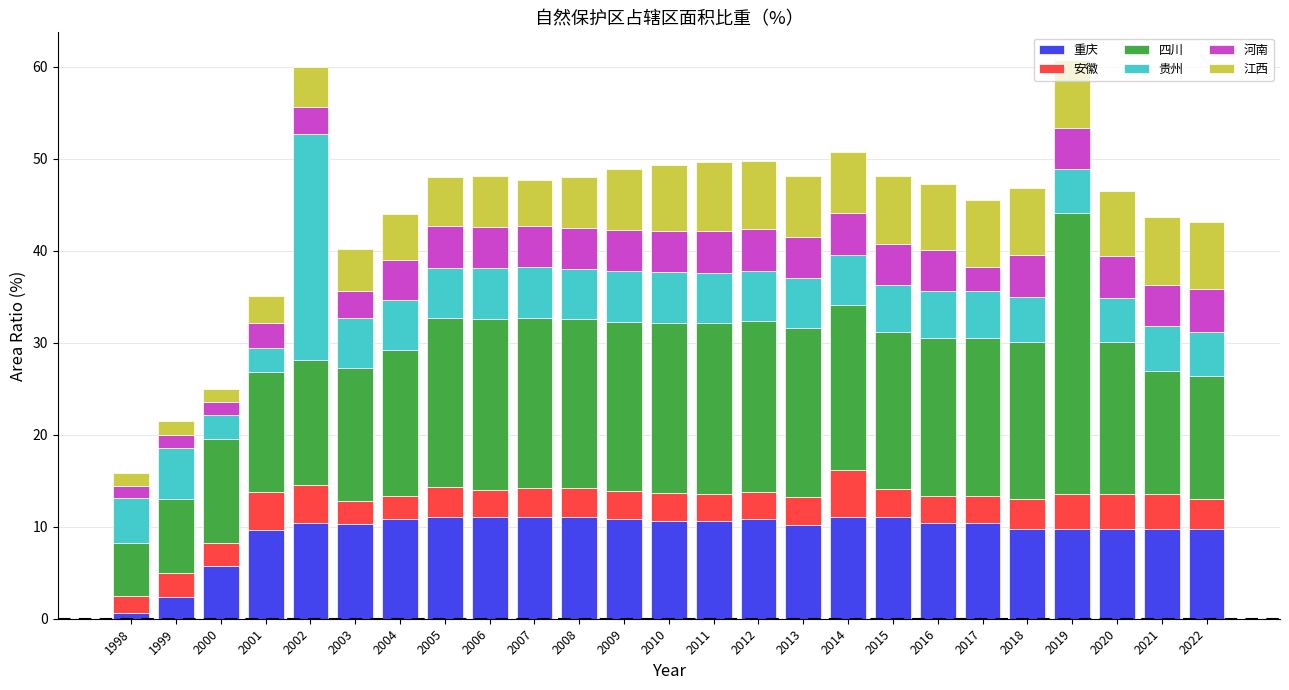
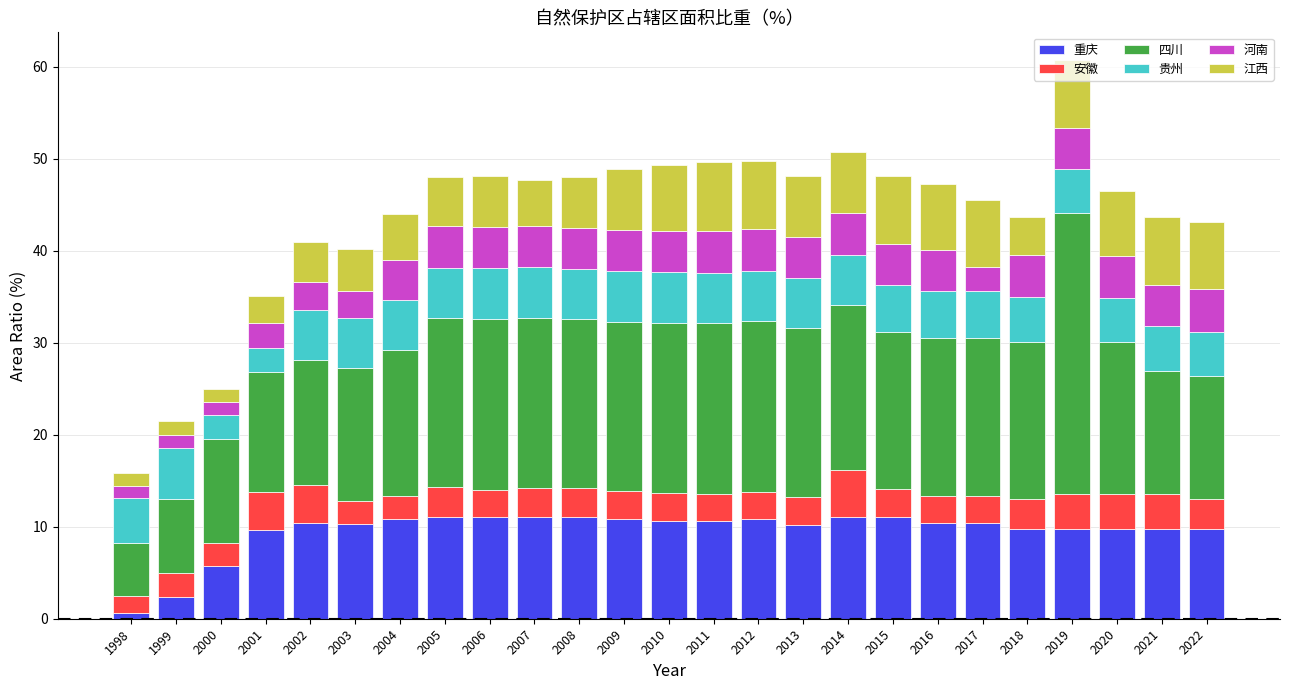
贵州, 2002: 25 -> 6
江西, 2018: 7 -> 4
